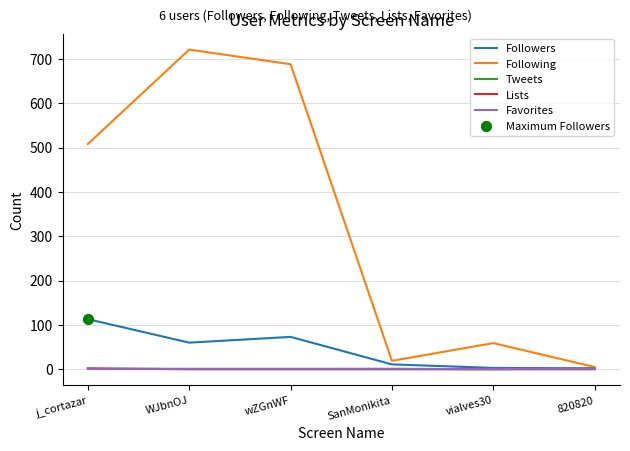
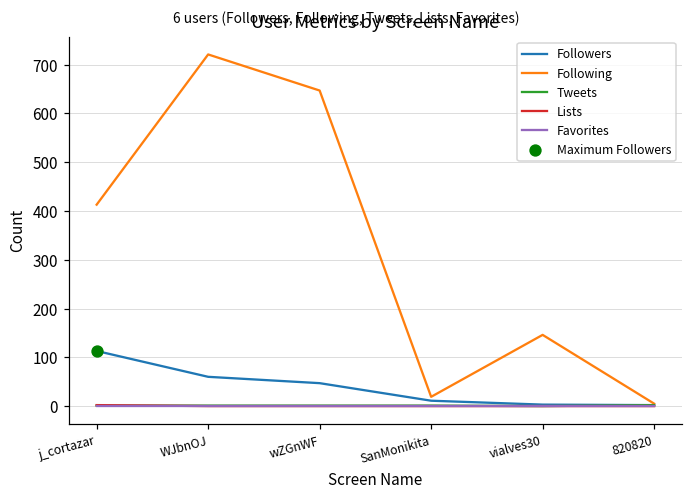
Following, j_cortazar: 510 -> 410
Followers, wZGnWF: 70 -> 50
Following, wZGnWF: 690 -> 650
Following, vialves30: 60 -> 150
